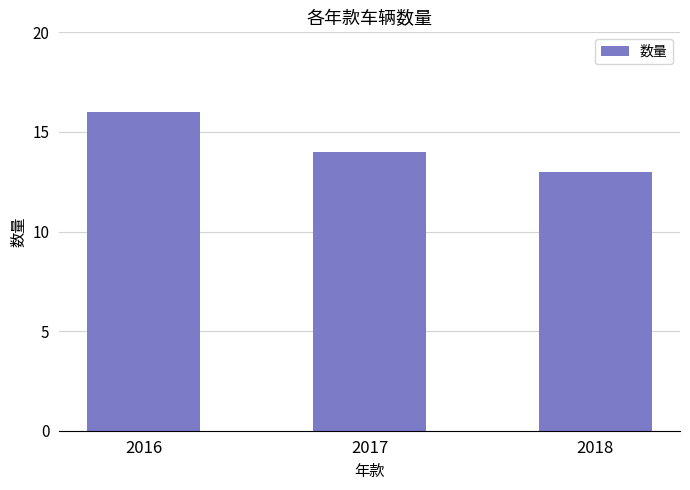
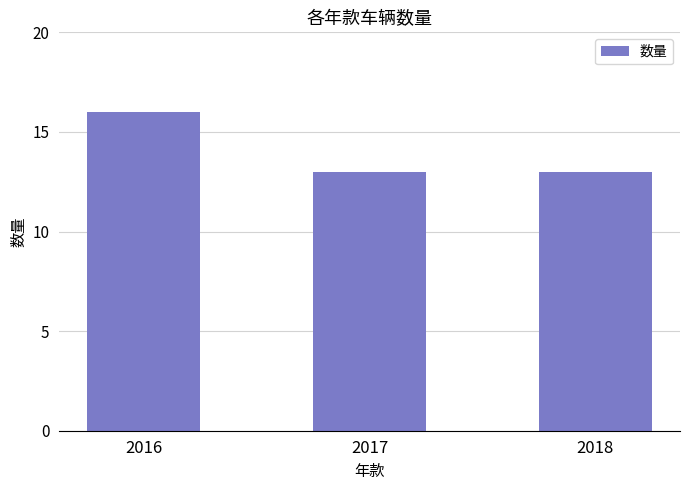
2017: 14 -> 13
